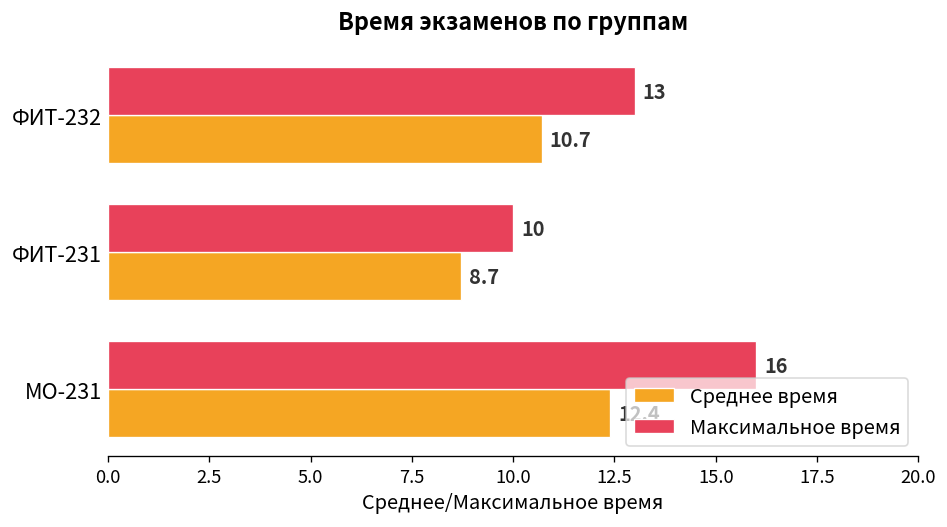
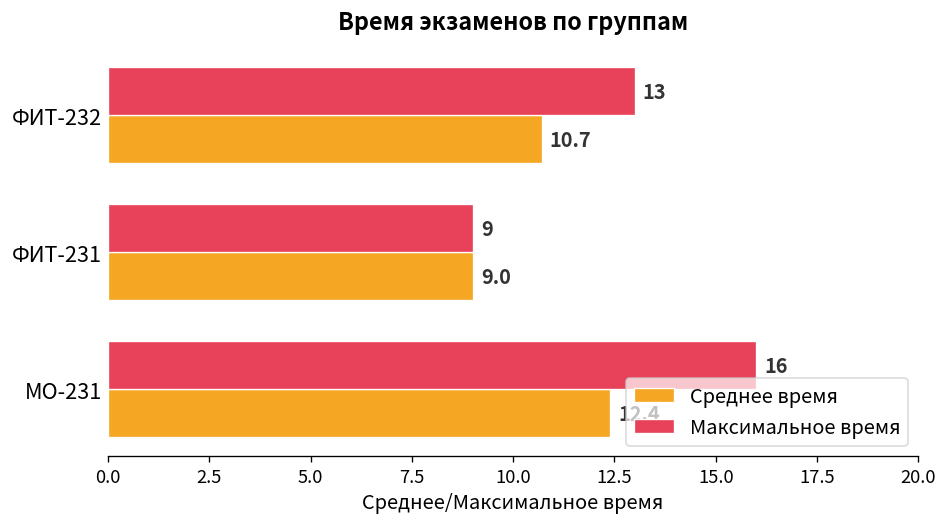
Максимальное время, ФИТ-231: 10 -> 9
Среднее время, ФИТ-231: 8.7 -> 9.0
